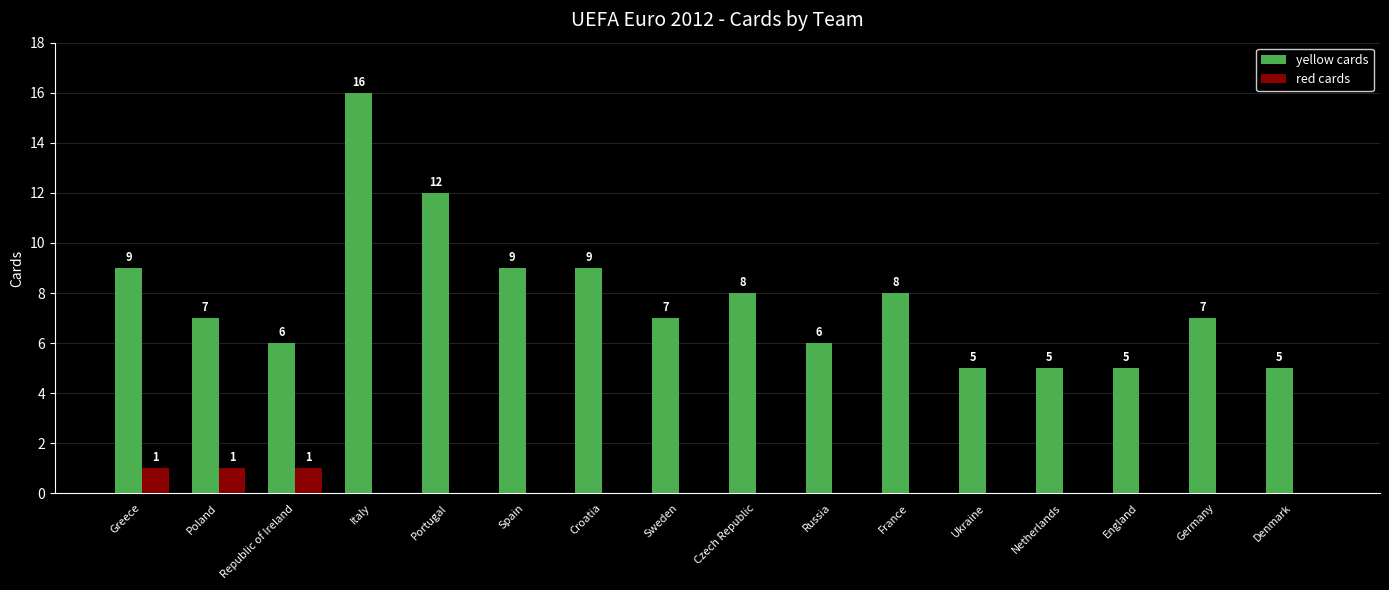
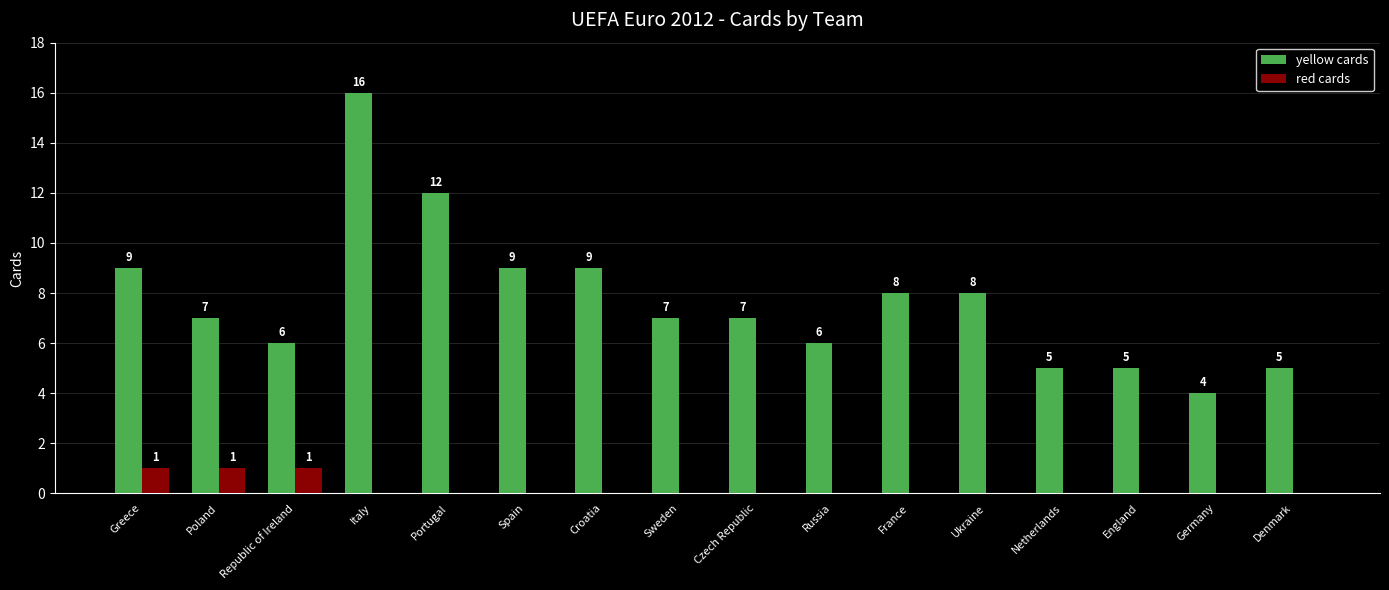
yellow cards, Czech Republic: 8 -> 7
yellow cards, Ukraine: 5 -> 8
yellow cards, Germany: 7 -> 4
